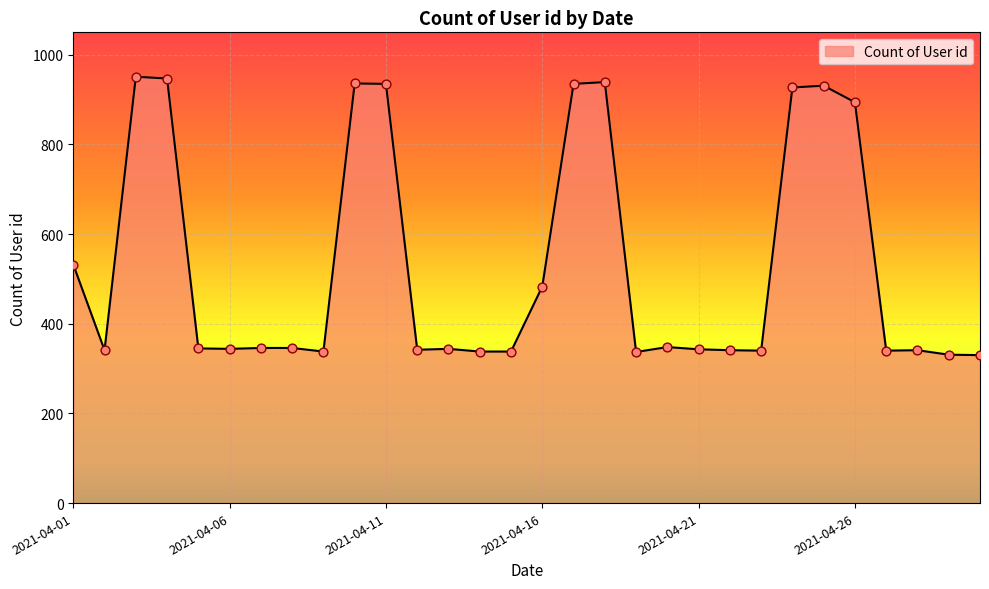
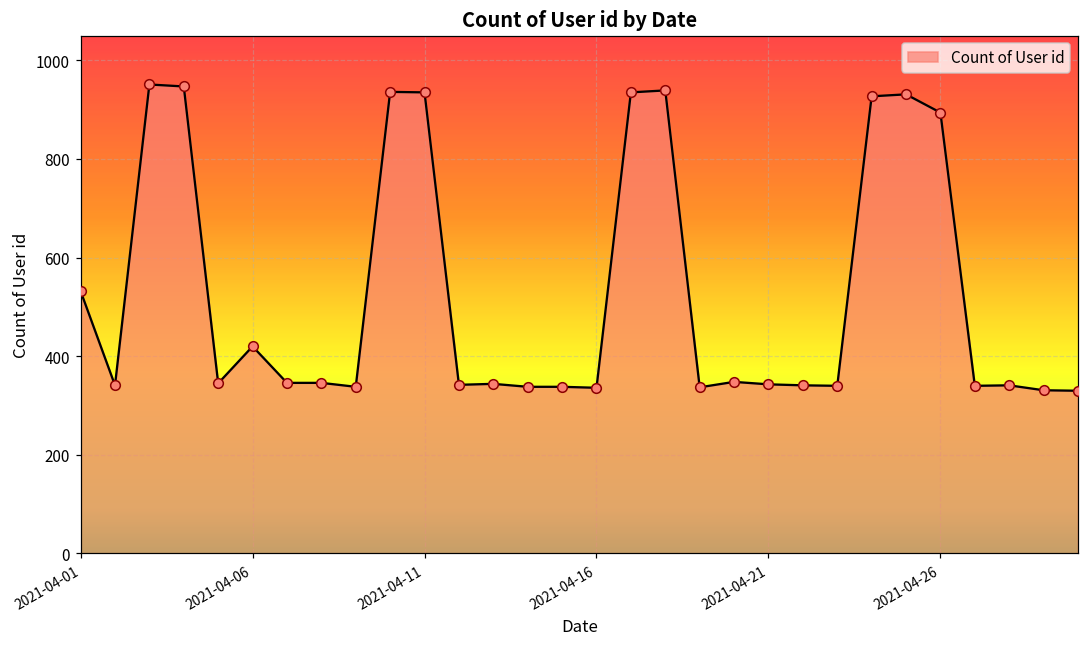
2021-04-06: 340 -> 420
2021-04-16: 480 -> 340
